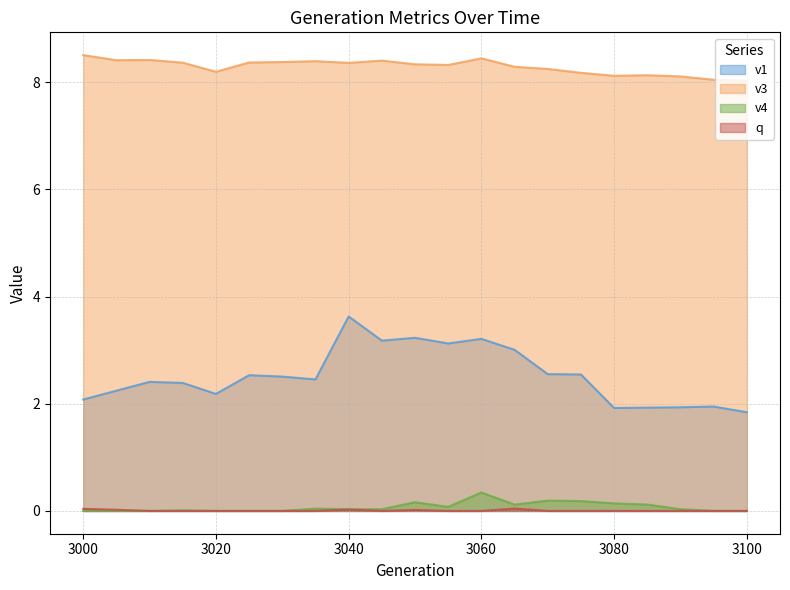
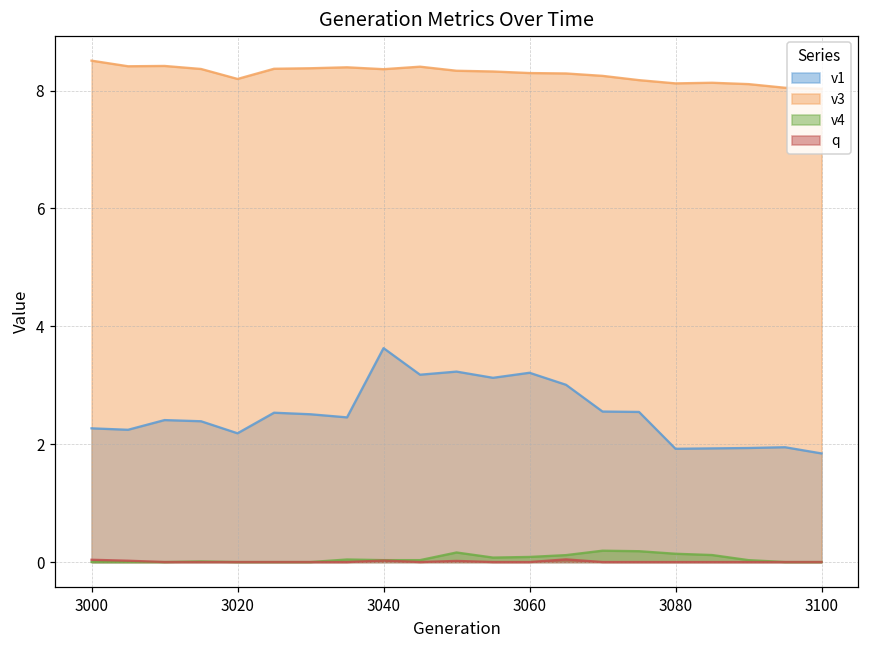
v1, 3000: 2.1 -> 2.3
v3, 3060: 8.4 -> 8.3
v4, 3060: 0.3 -> 0.1
